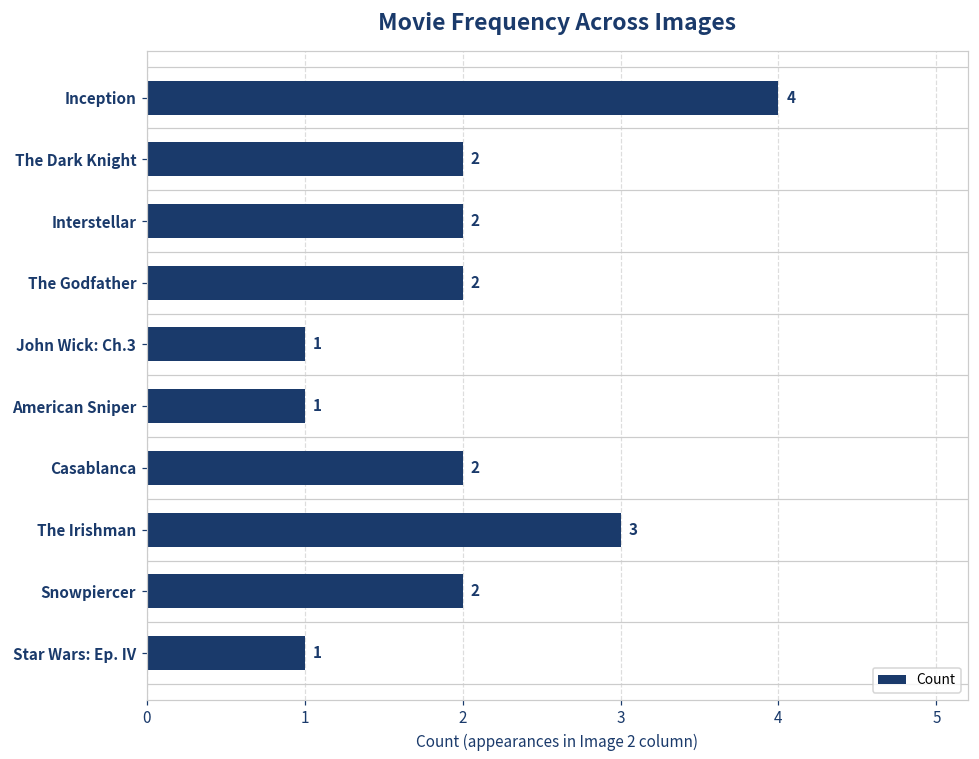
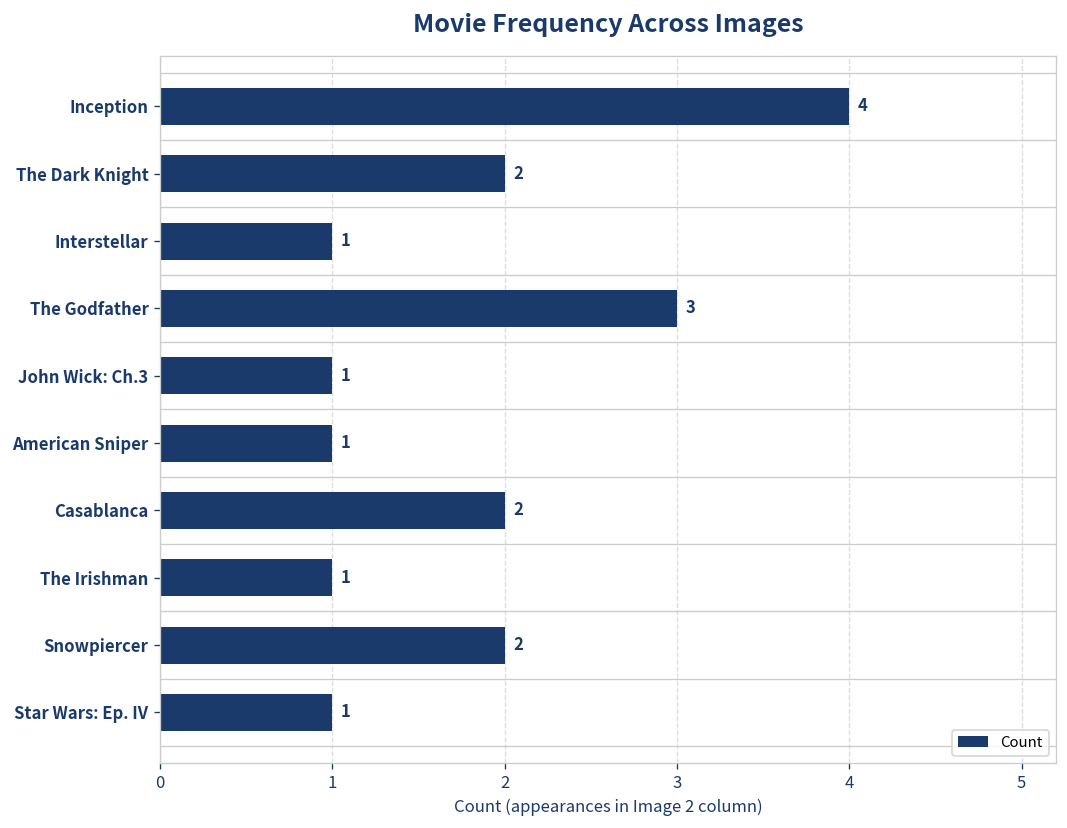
Interstellar: 2 -> 1
The Godfather: 2 -> 3
The Irishman: 3 -> 1
